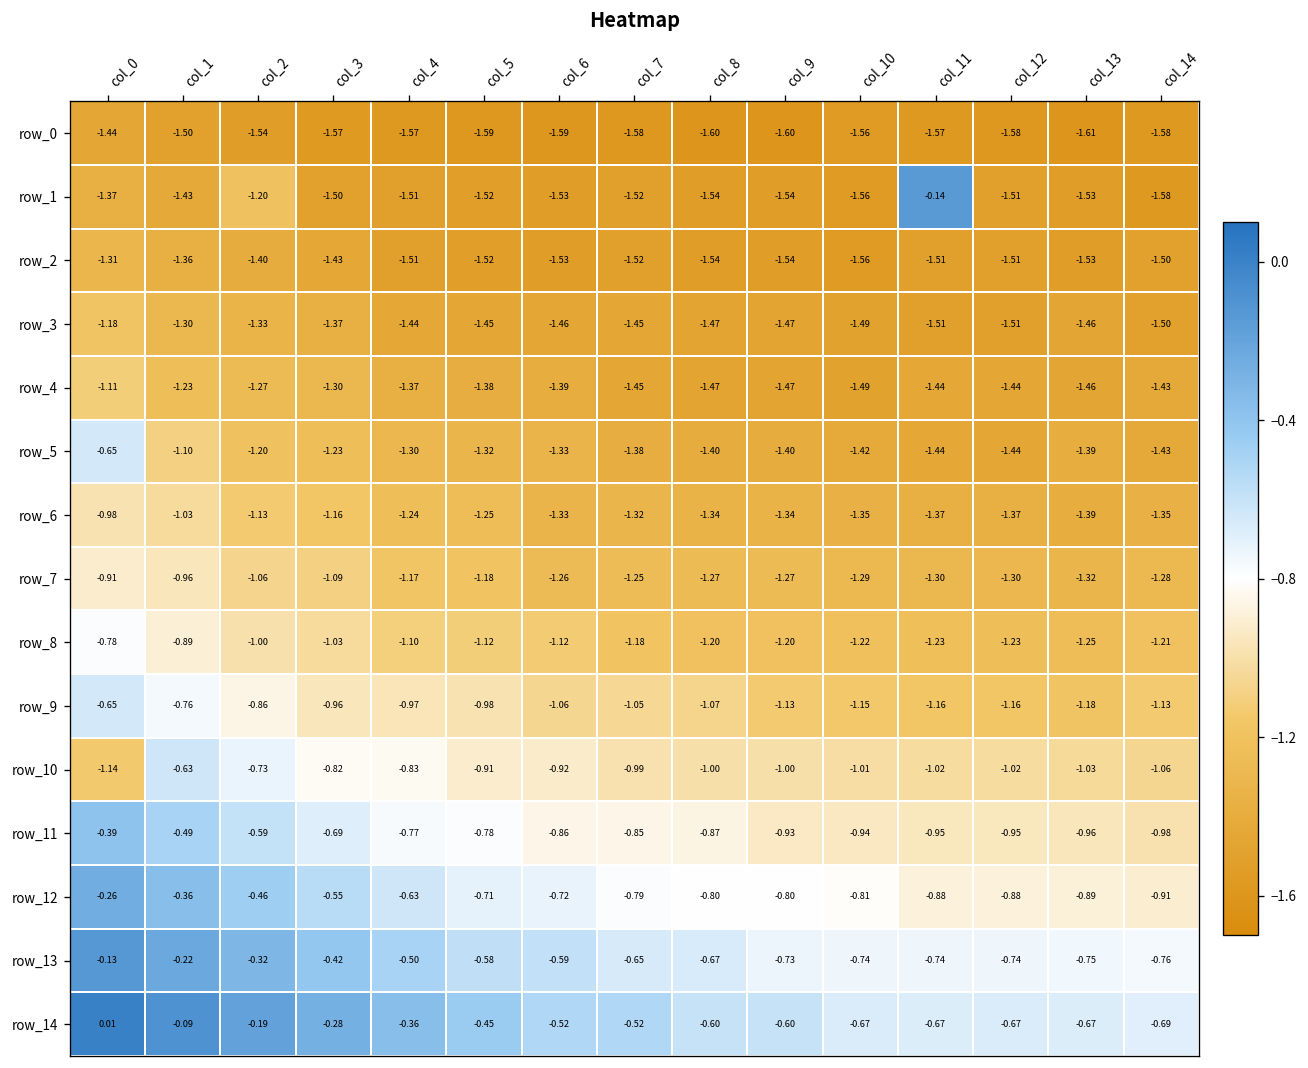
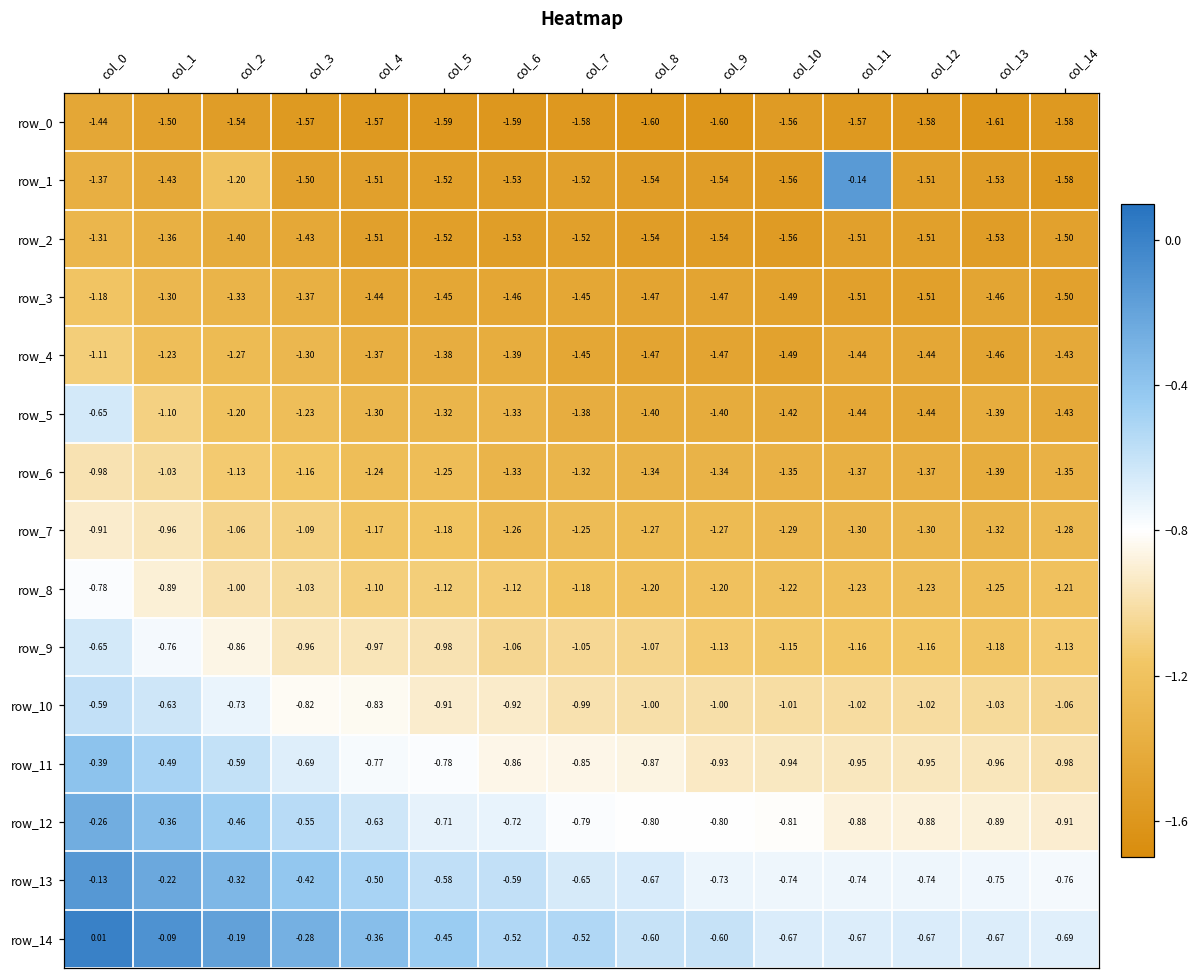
row_10, col_0: -1.14 -> -0.59
